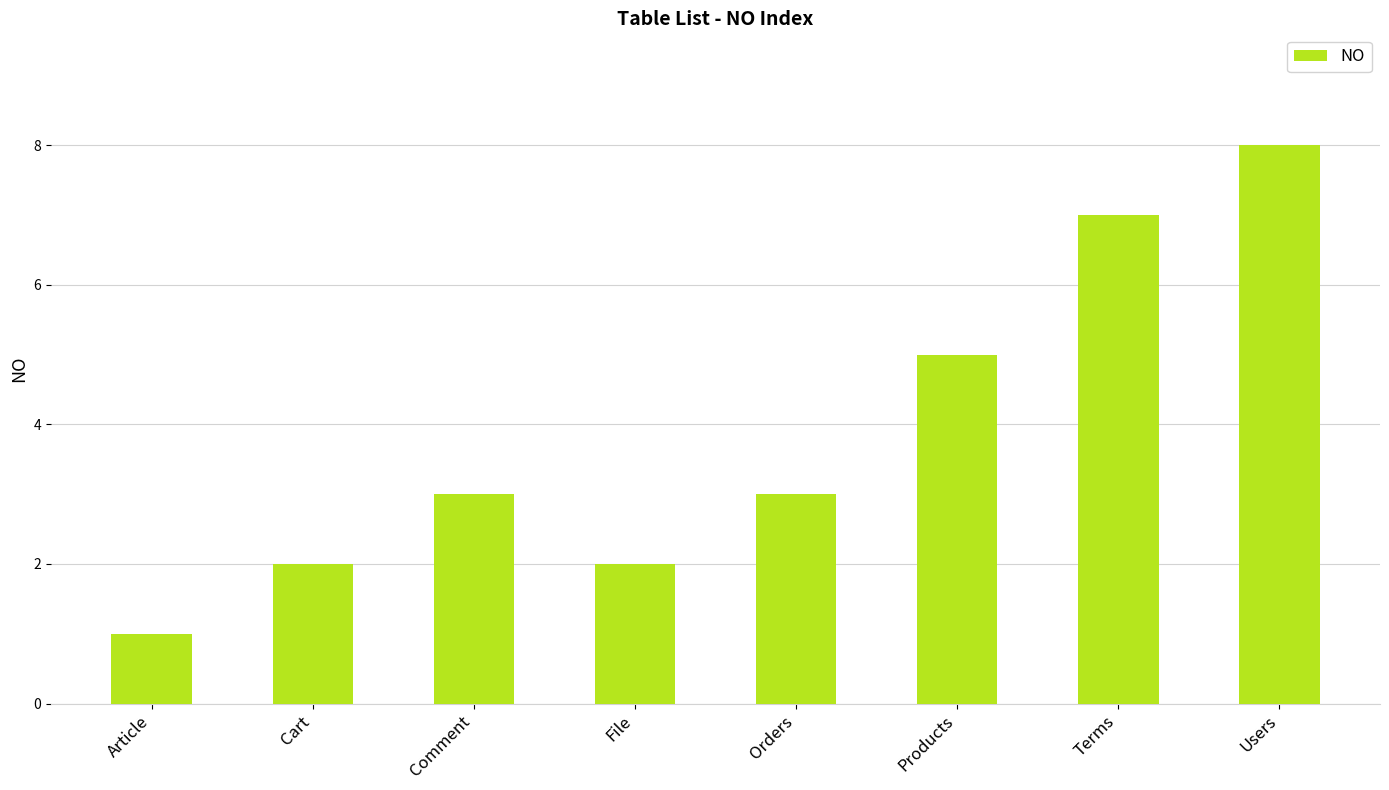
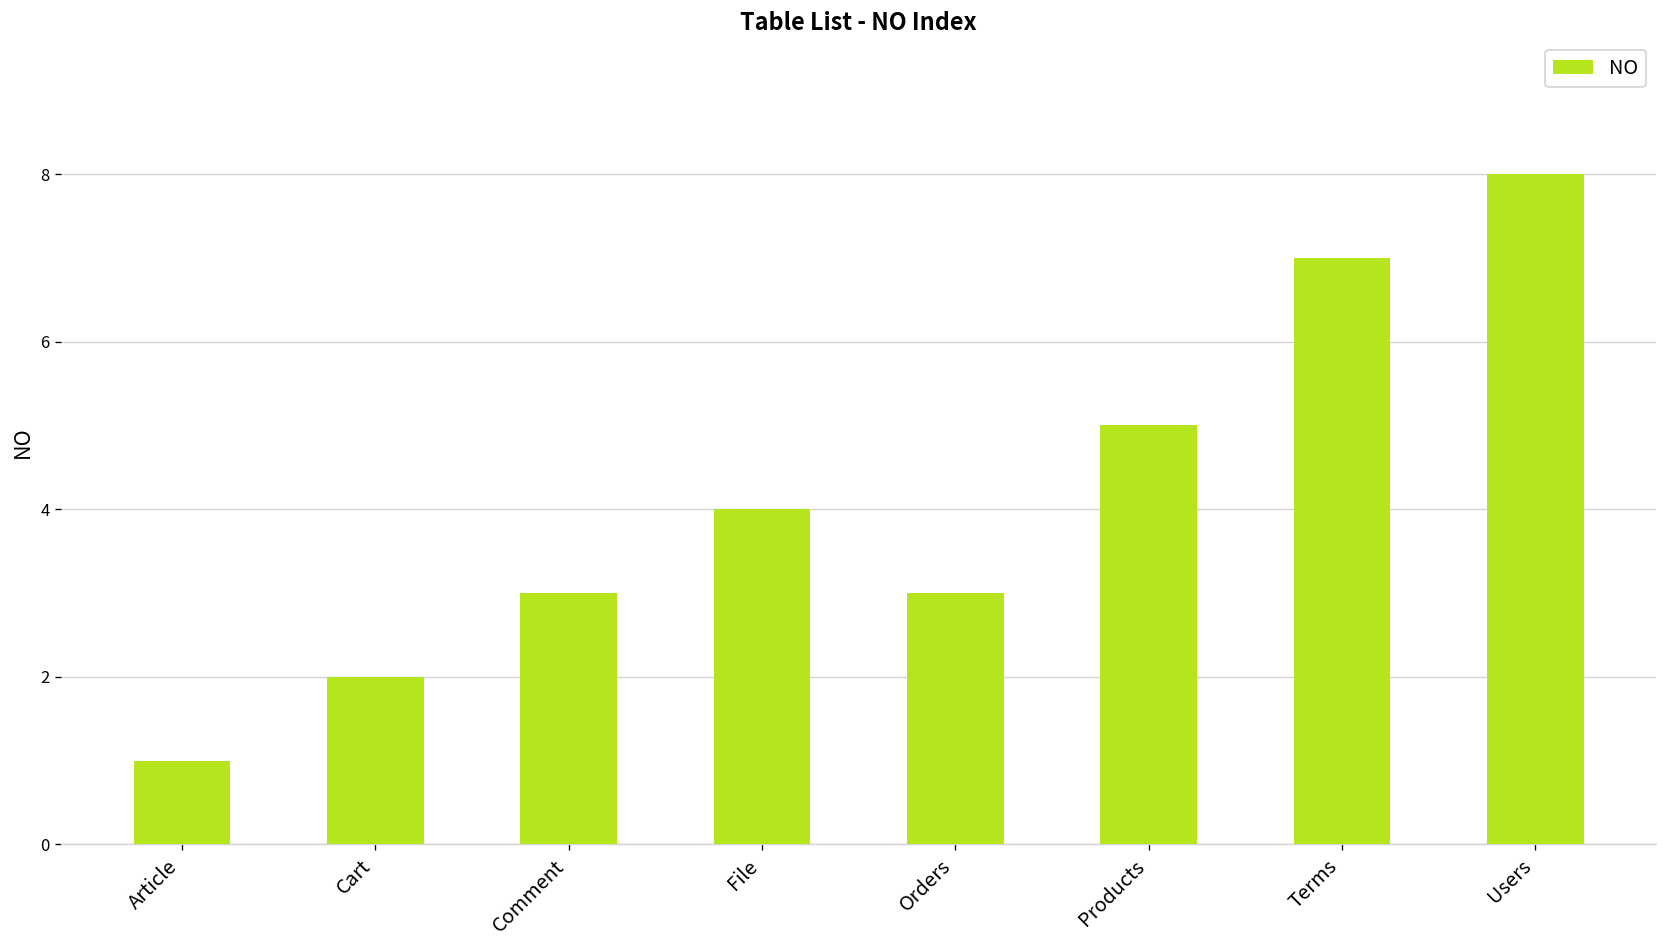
File: 2 -> 4
